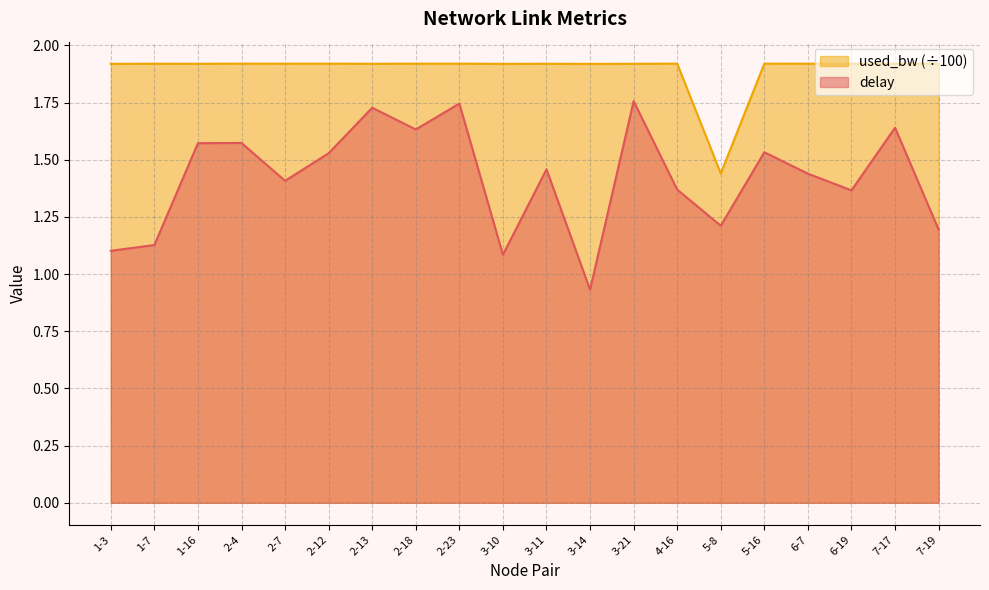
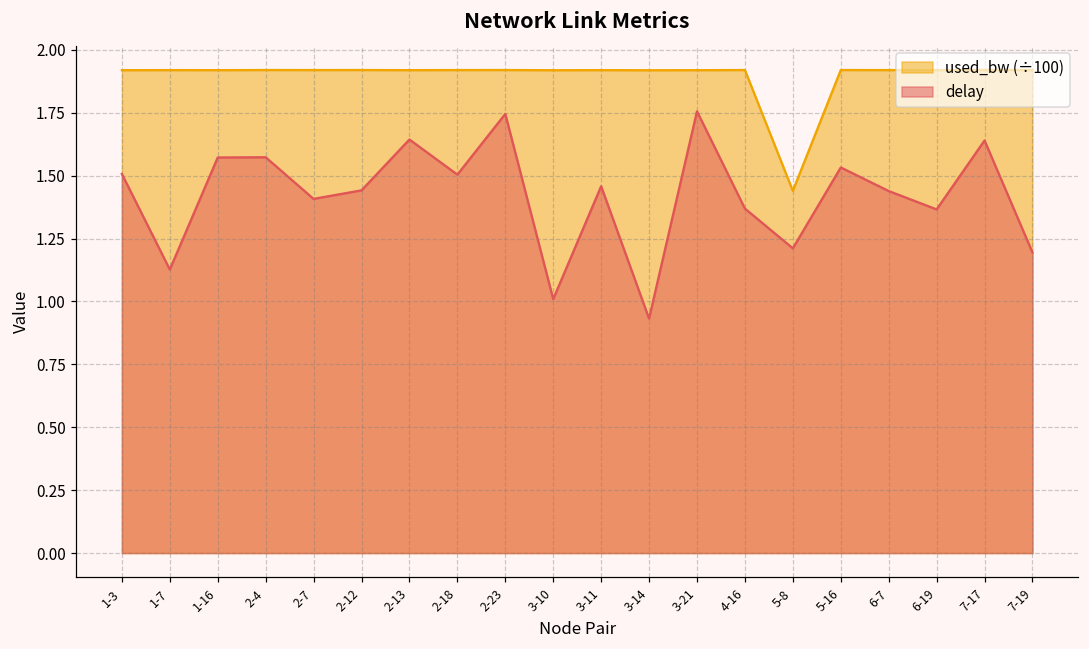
delay, 1-3: 1.10 -> 1.51
delay, 2-12: 1.53 -> 1.44
delay, 2-13: 1.73 -> 1.64
delay, 2-18: 1.63 -> 1.50
delay, 3-10: 1.08 -> 1.01
